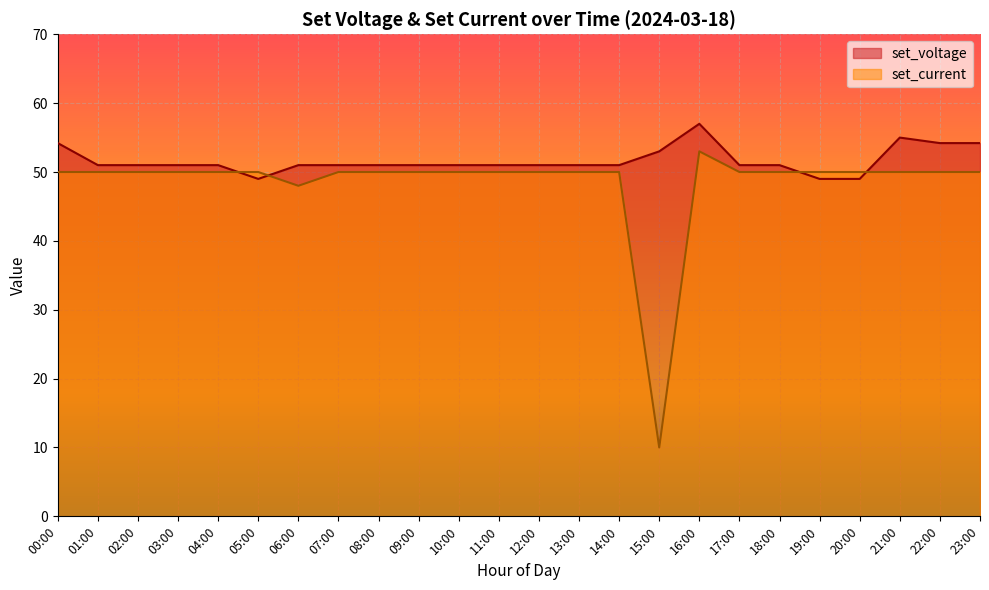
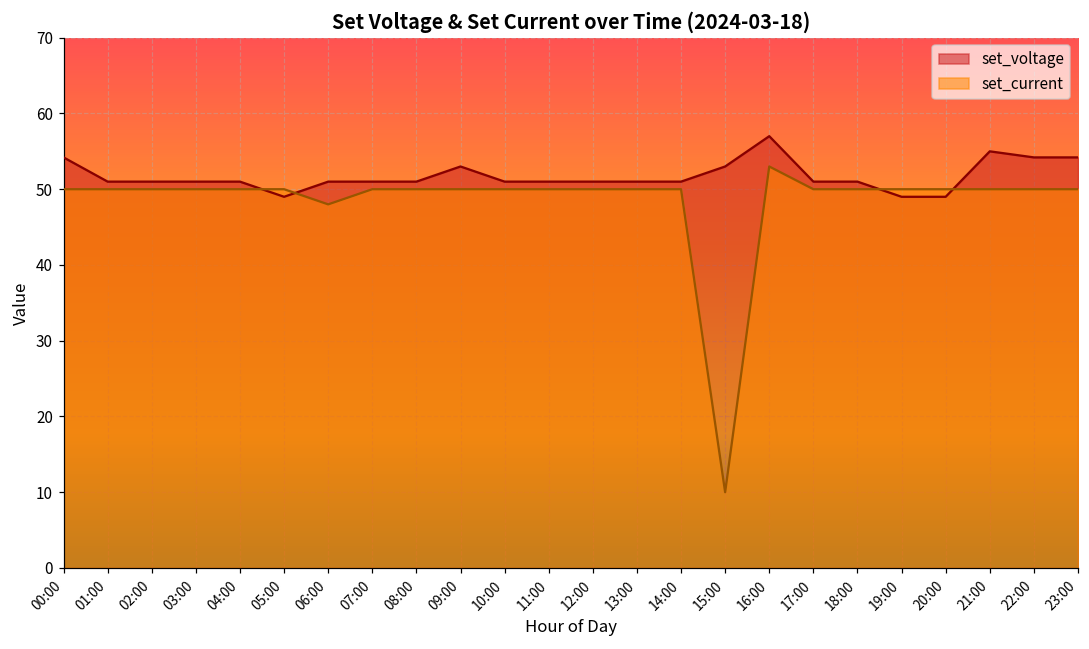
set_voltage, 09:00: 51 -> 53
